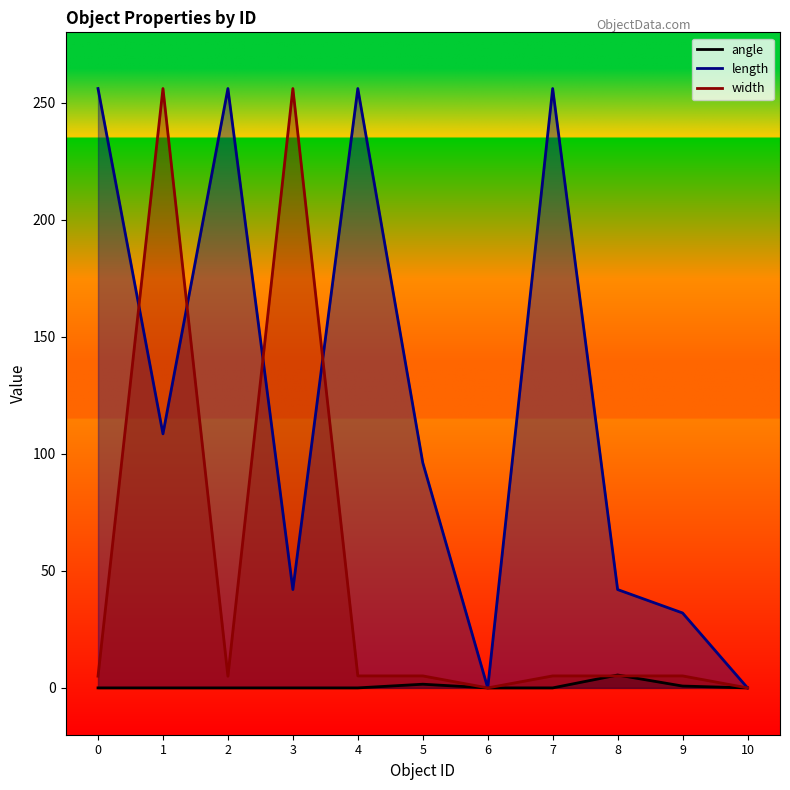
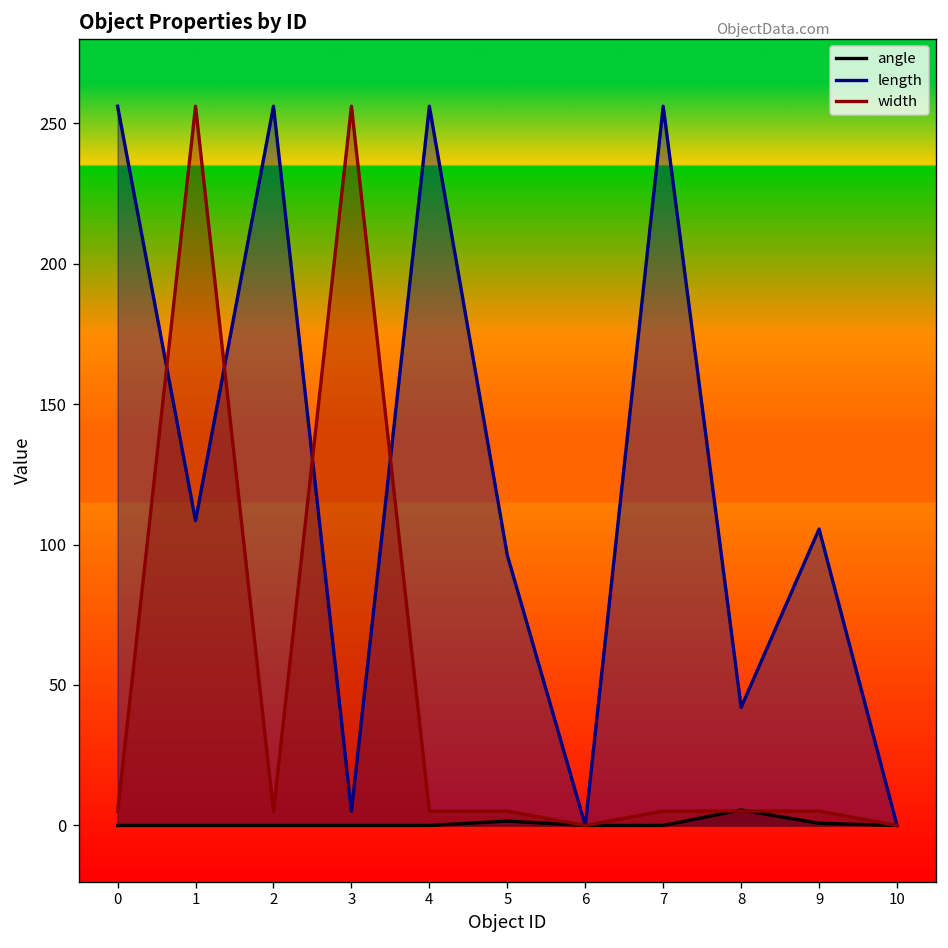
length, 3: 42 -> 5
length, 9: 32 -> 106
